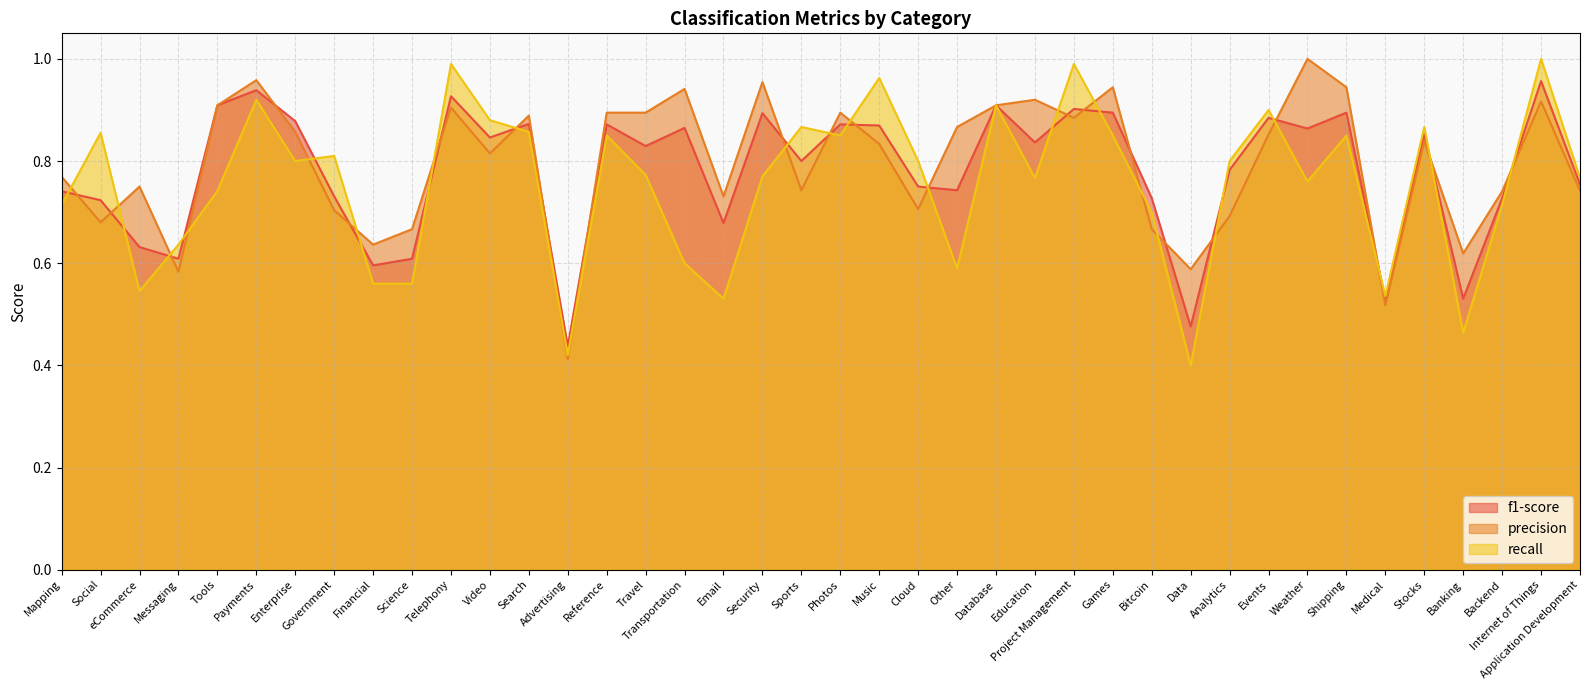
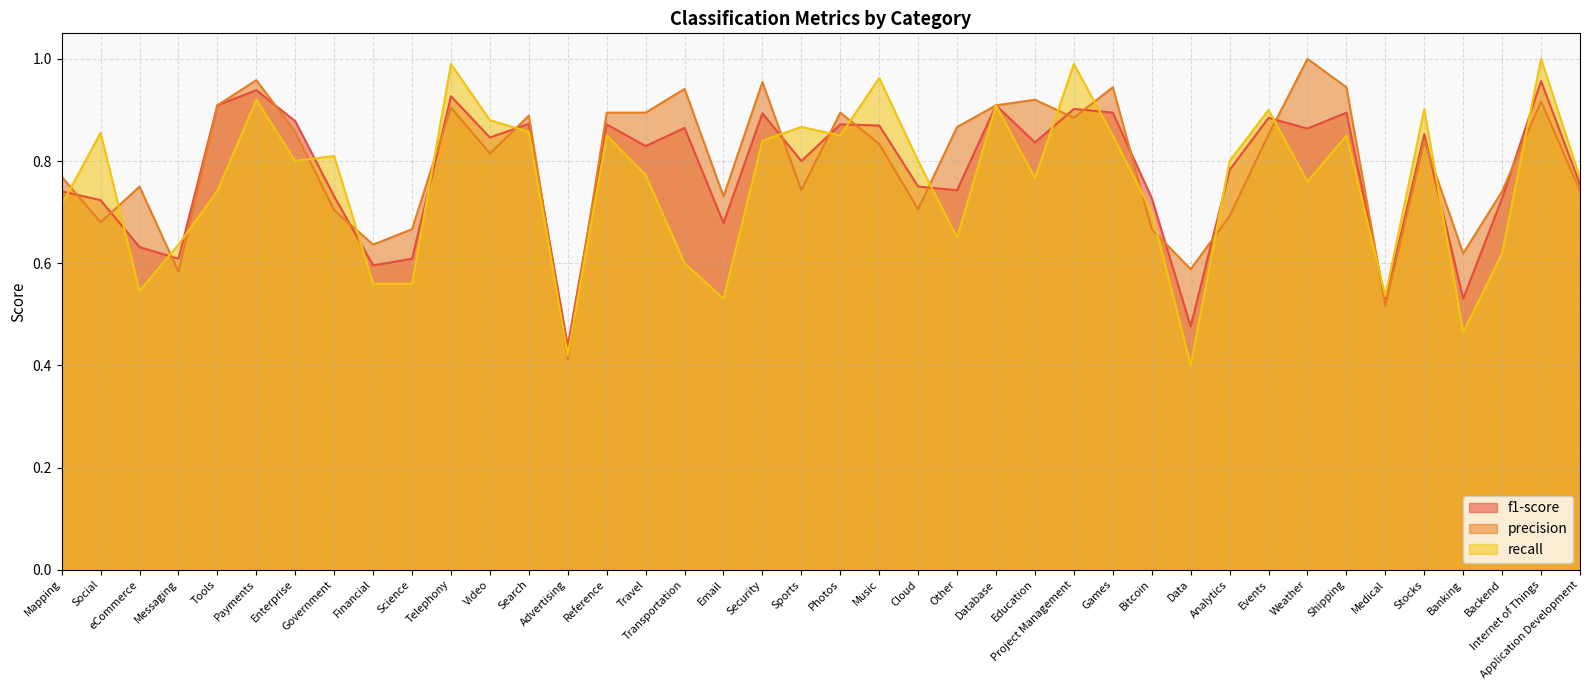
recall, Security: 0.77 -> 0.84
recall, Other: 0.59 -> 0.65
recall, Stocks: 0.87 -> 0.90
recall, Backend: 0.71 -> 0.62
